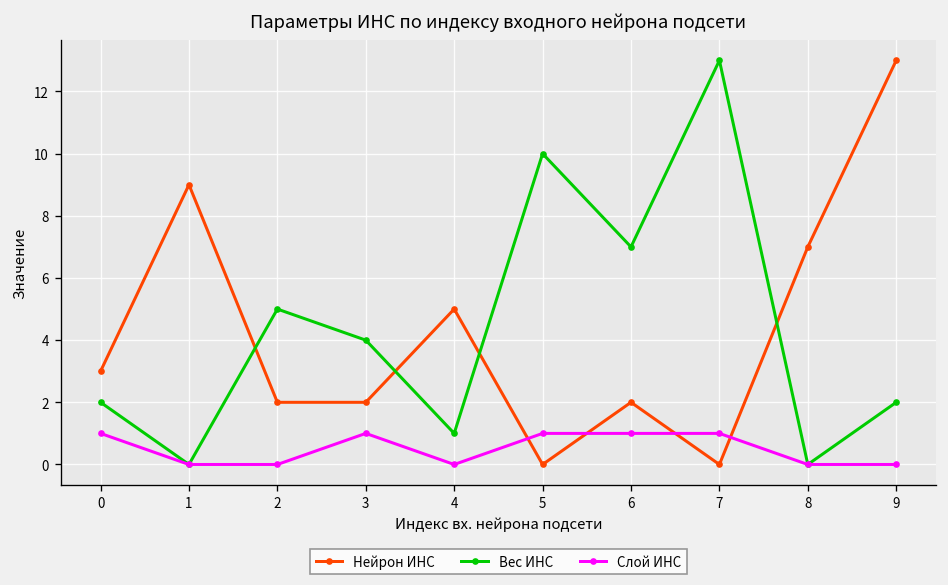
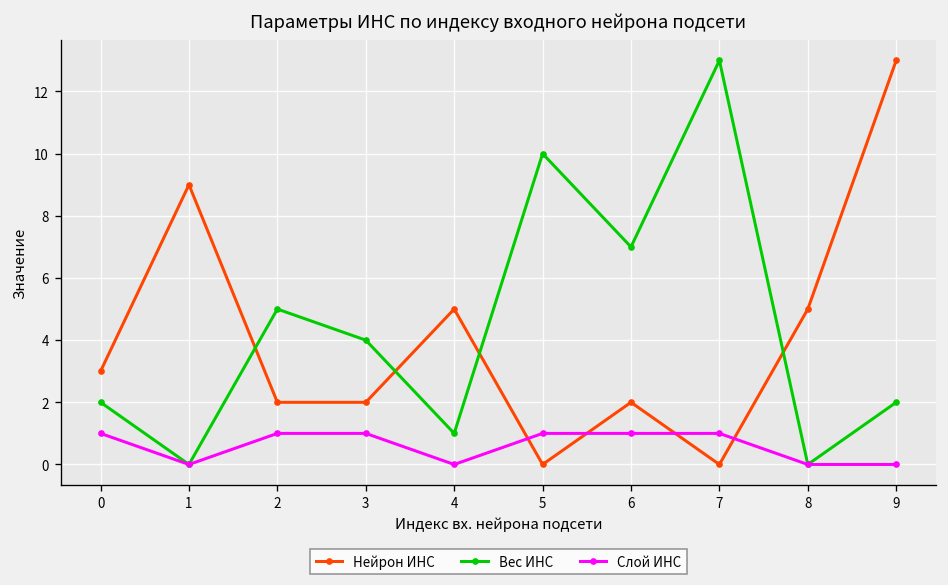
Слой ИНС, 2: 0 -> 1
Нейрон ИНС, 8: 7 -> 5
